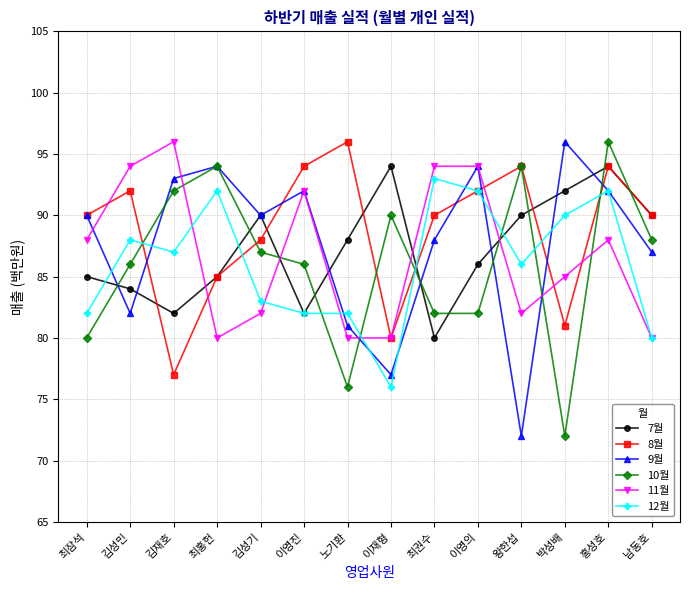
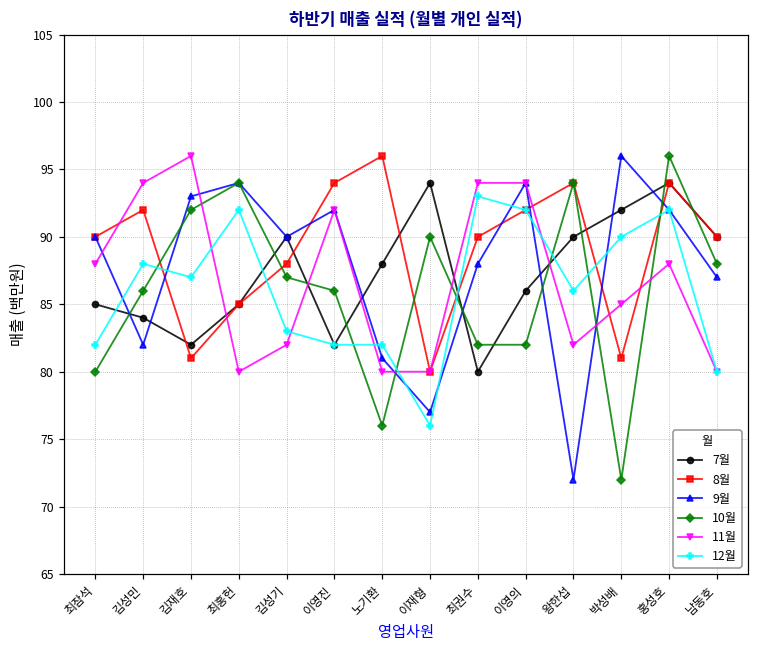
8월, 김재호: 77 -> 81
